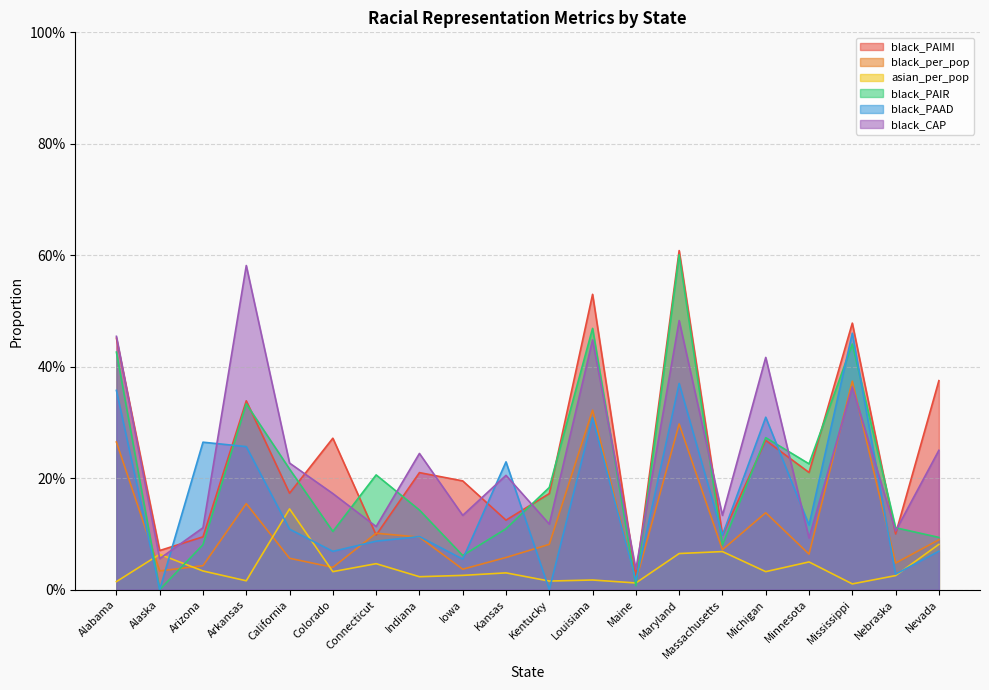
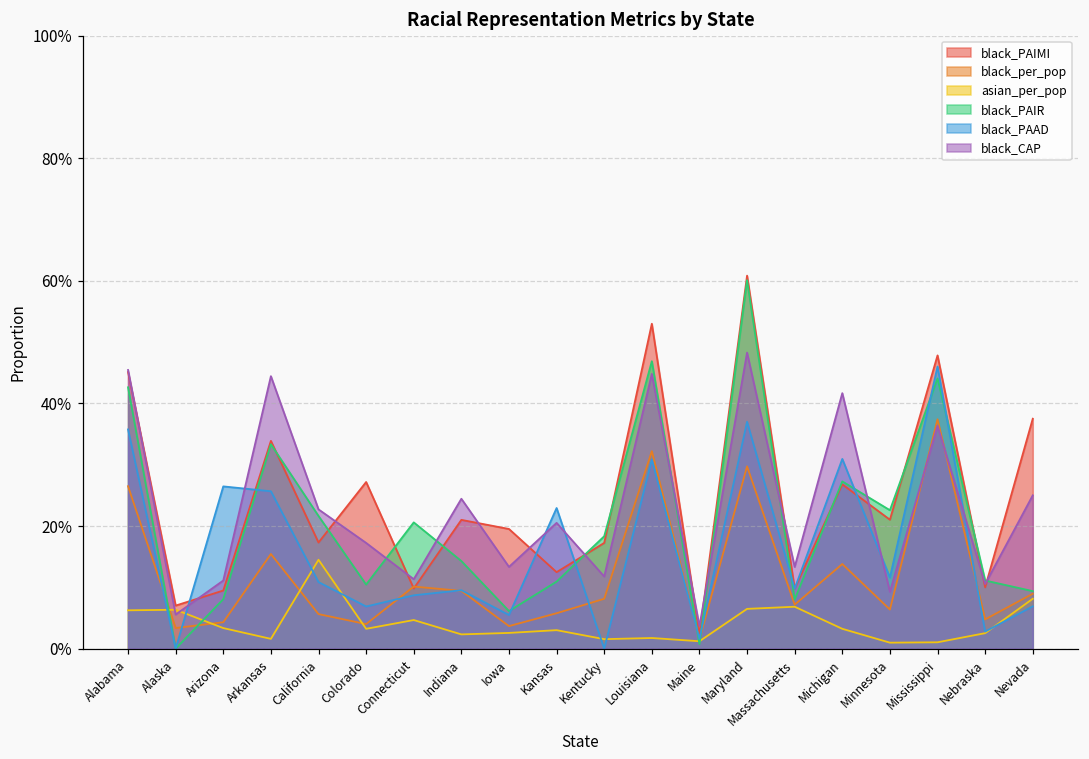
asian_per_pop, Alabama: 1% -> 6%
black_CAP, Arkansas: 58% -> 44%
asian_per_pop, Minnesota: 5% -> 1%
